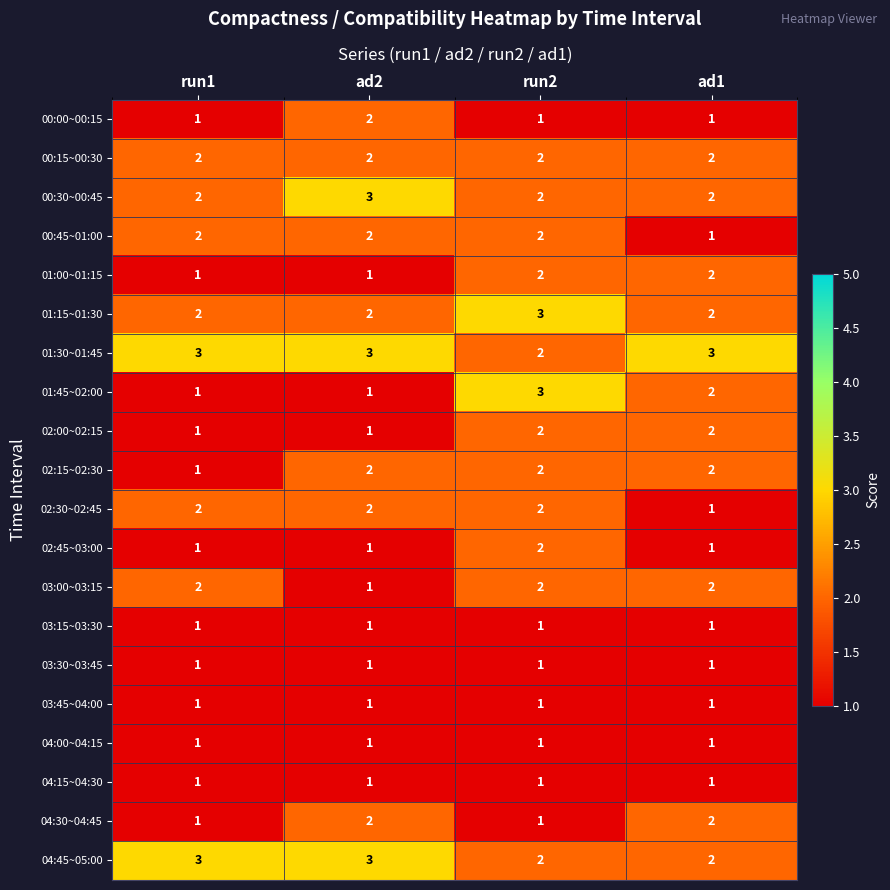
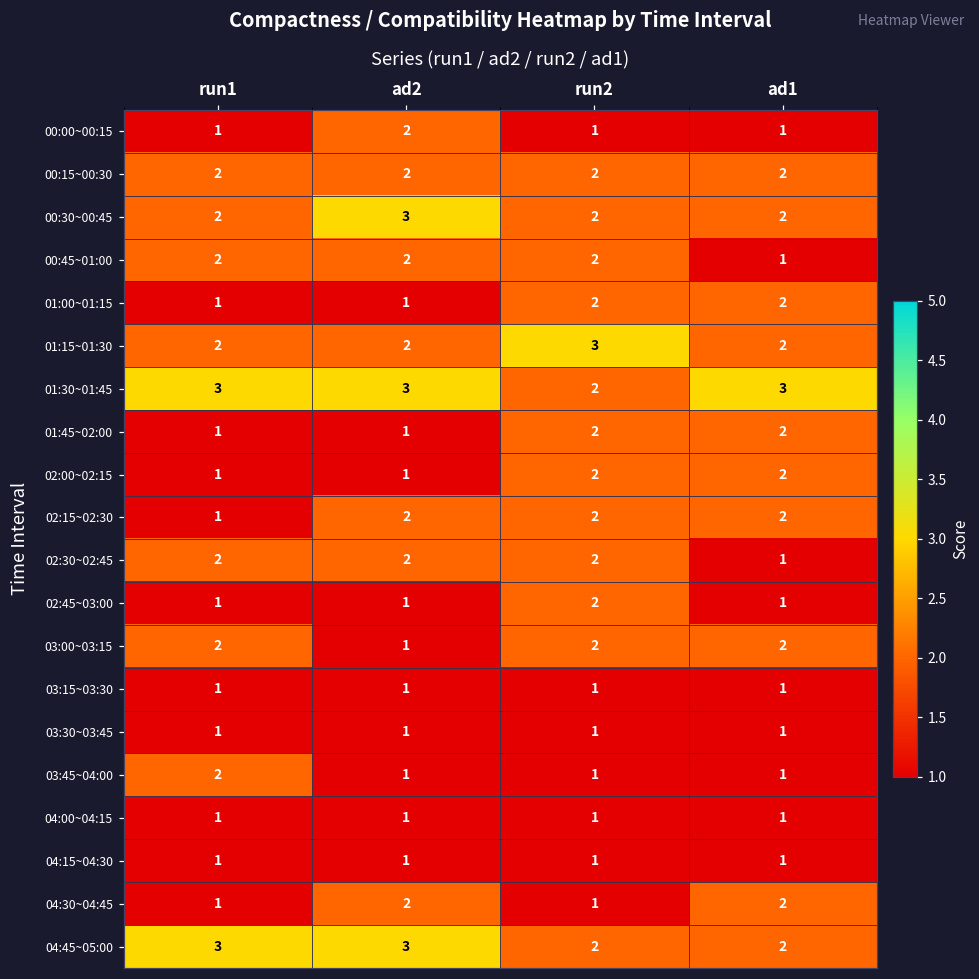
01:45~02:00, run2: 3 -> 2
03:45~04:00, run1: 1 -> 2
